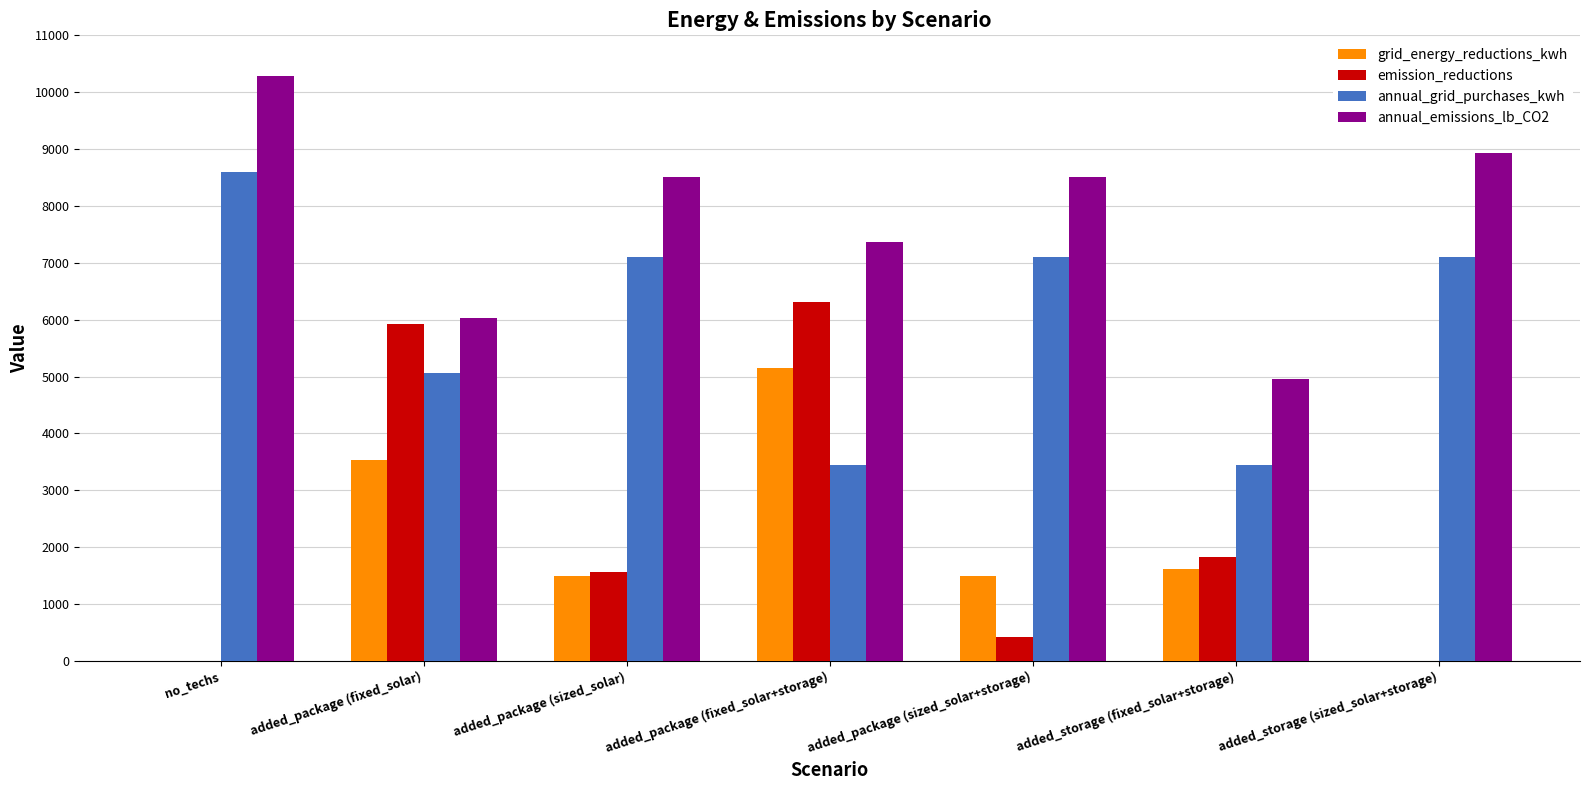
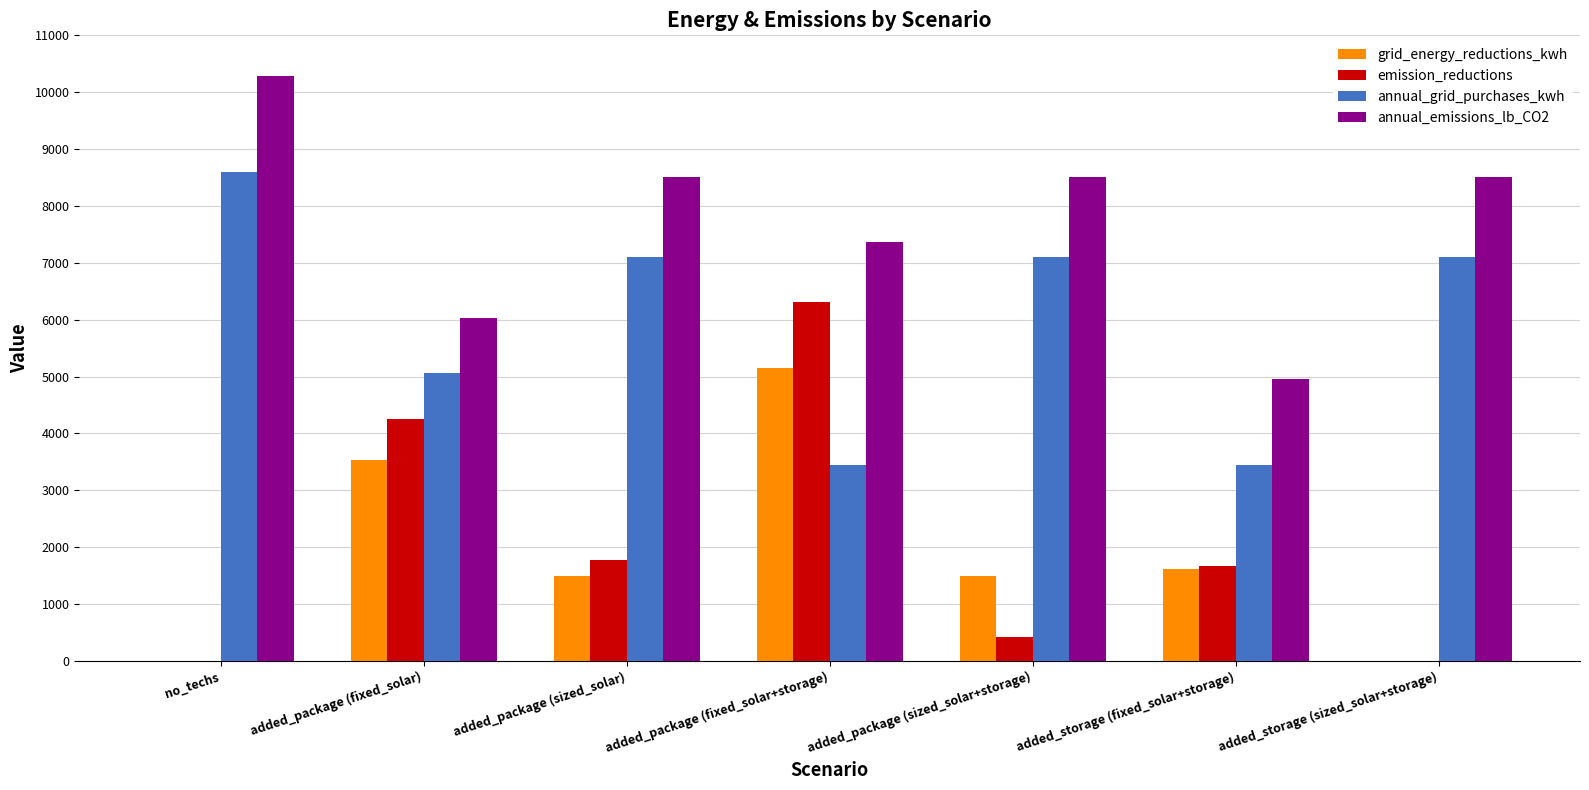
emission_reductions, added_package (fixed_solar): 5900 -> 4300
emission_reductions, added_package (sized_solar): 1600 -> 1800
emission_reductions, added_storage (fixed_solar+storage): 1800 -> 1700
annual_emissions_lb_CO2, added_storage (sized_solar+storage): 8900 -> 8500
